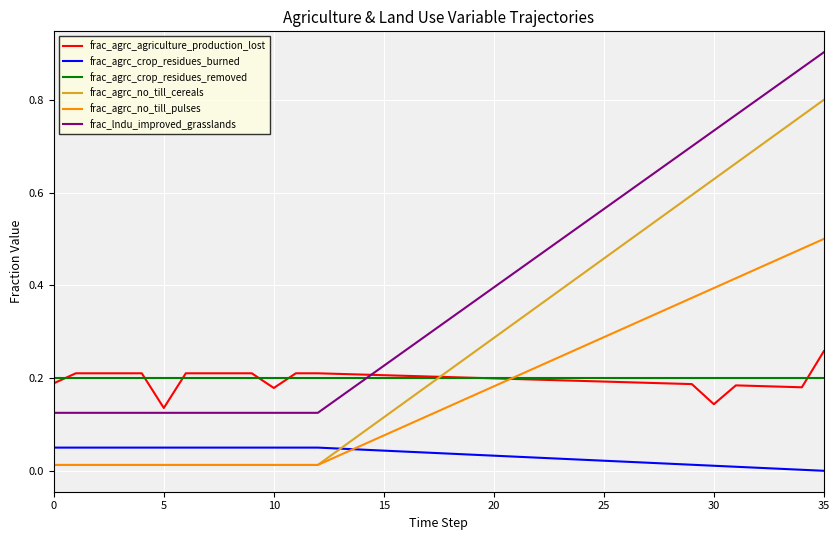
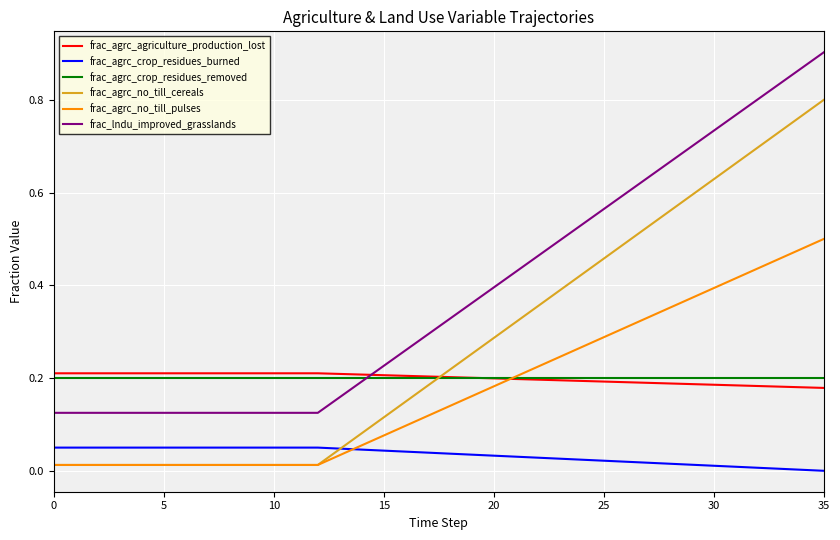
frac_agrc_agriculture_production_lost, 0: 0.19 -> 0.21
frac_agrc_agriculture_production_lost, 5: 0.14 -> 0.21
frac_agrc_agriculture_production_lost, 10: 0.18 -> 0.21
frac_agrc_agriculture_production_lost, 30: 0.14 -> 0.19
frac_agrc_agriculture_production_lost, 35: 0.26 -> 0.18
